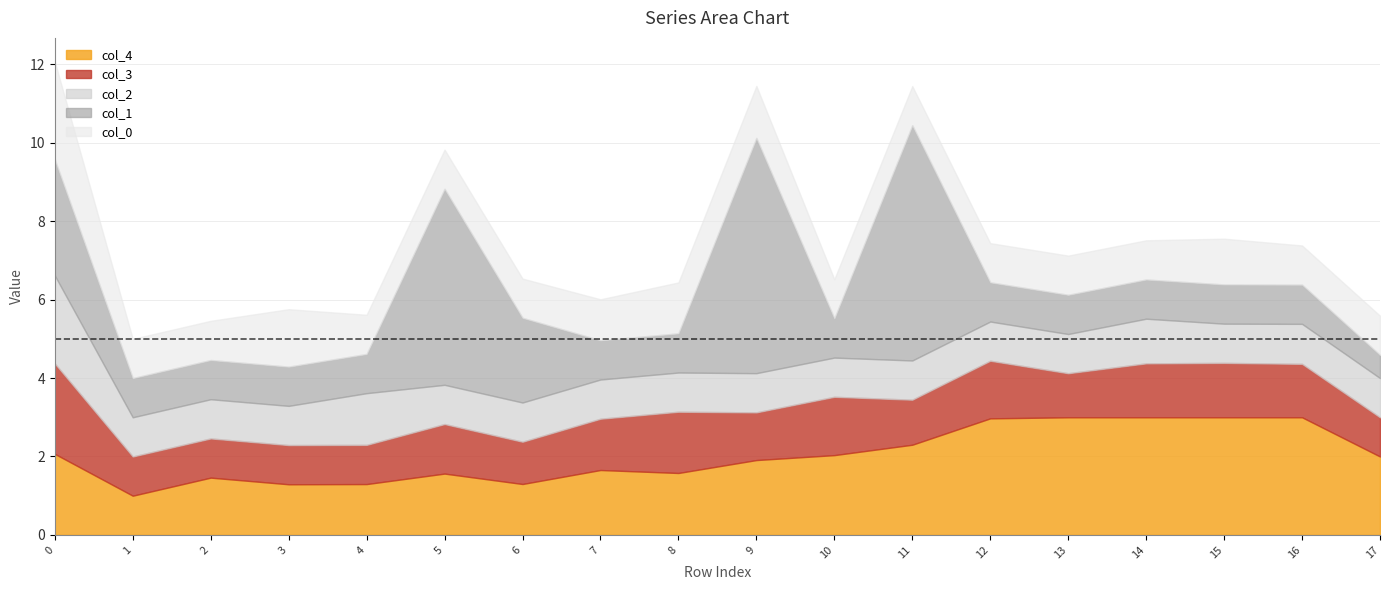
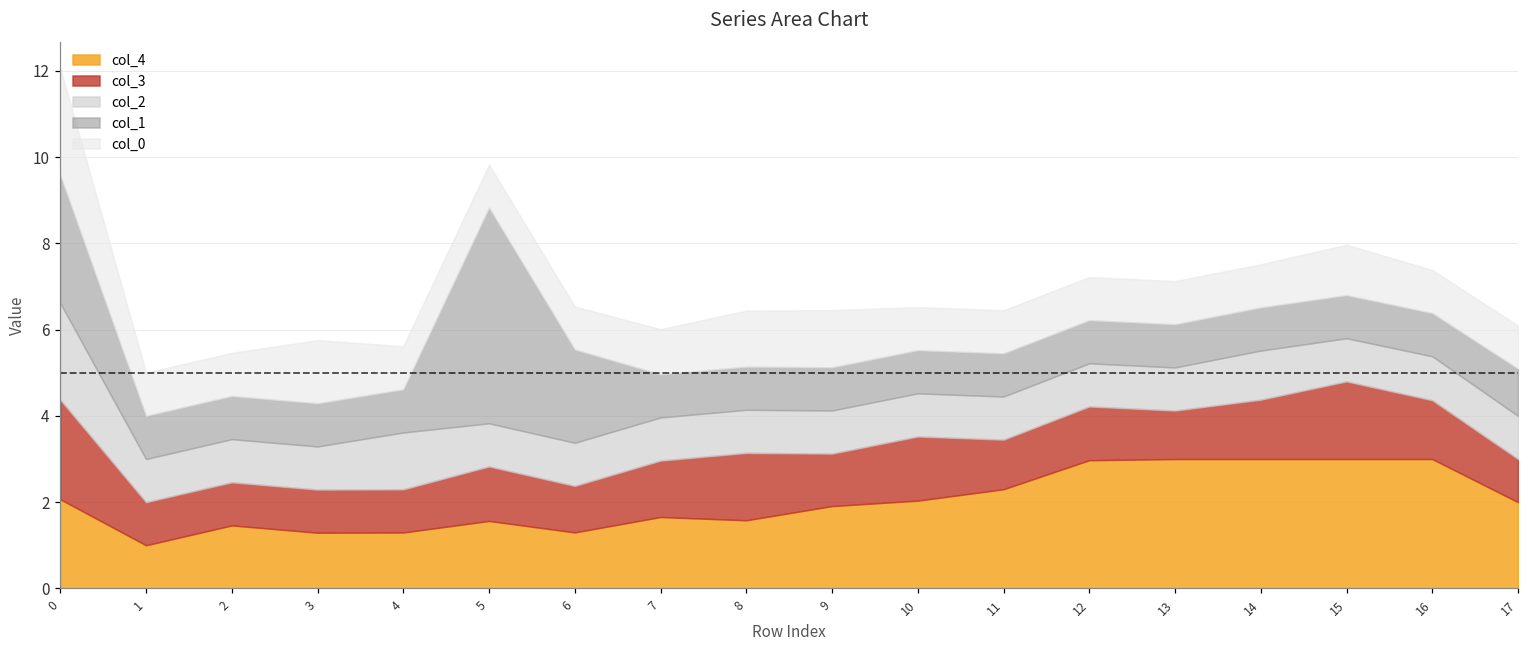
col_1, 9: 6 -> 1
col_1, 11: 6 -> 1
col_3, 12: 1.5 -> 1.2
col_3, 15: 1.4 -> 1.8
col_1, 17: 0.6 -> 1.1
